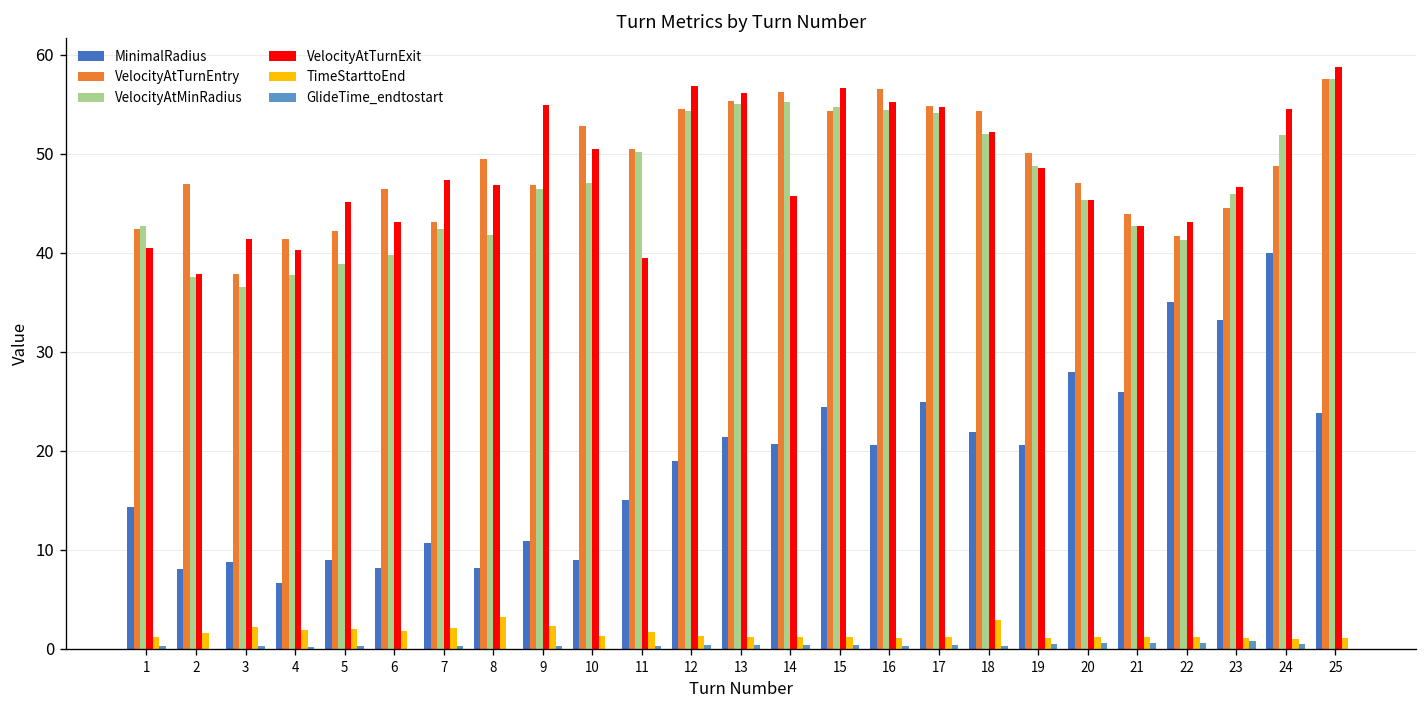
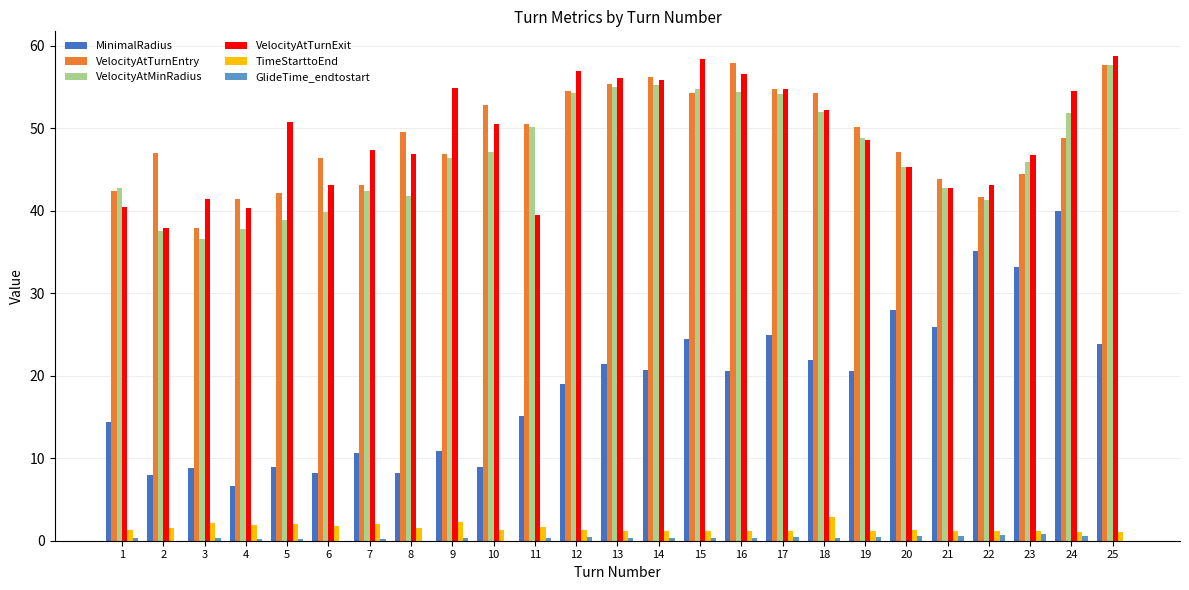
VelocityAtTurnExit, 5: 45 -> 51
TimeStarttoEnd, 8: 3 -> 2
VelocityAtTurnExit, 14: 46 -> 56
VelocityAtTurnExit, 15: 57 -> 58
VelocityAtTurnEntry, 16: 57 -> 58
VelocityAtTurnExit, 16: 55 -> 57
